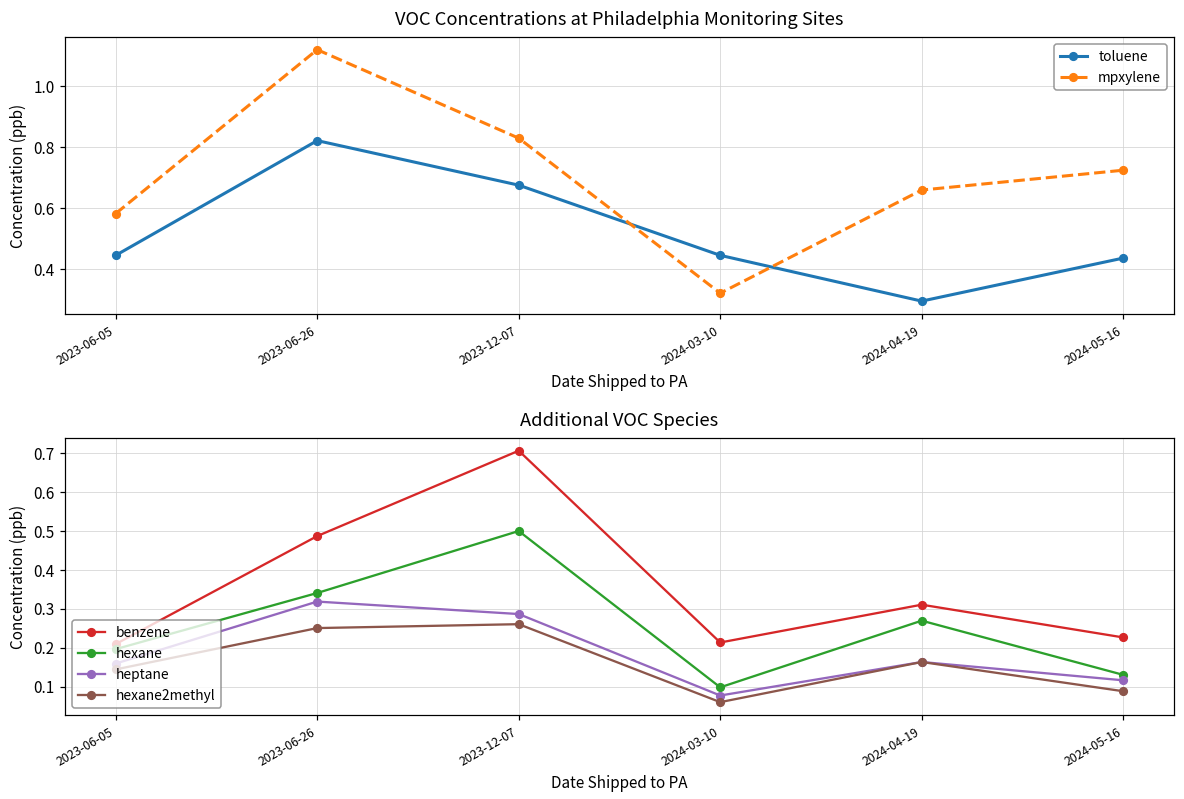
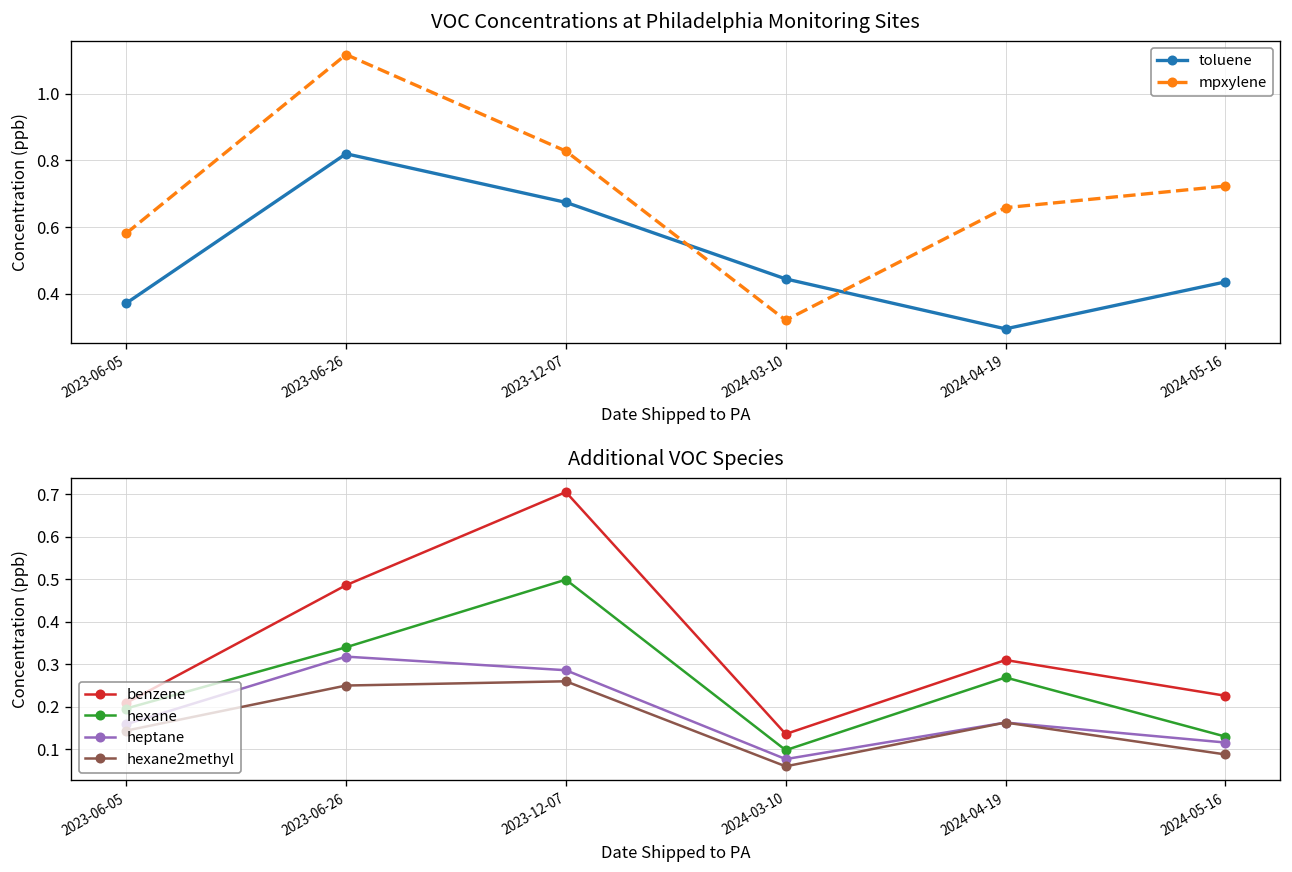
VOC Concentrations at Philadelphia Monitoring Sites, toluene, 2023-06-05: 0.44 -> 0.37
Additional VOC Species, benzene, 2024-03-10: 0.21 -> 0.14
